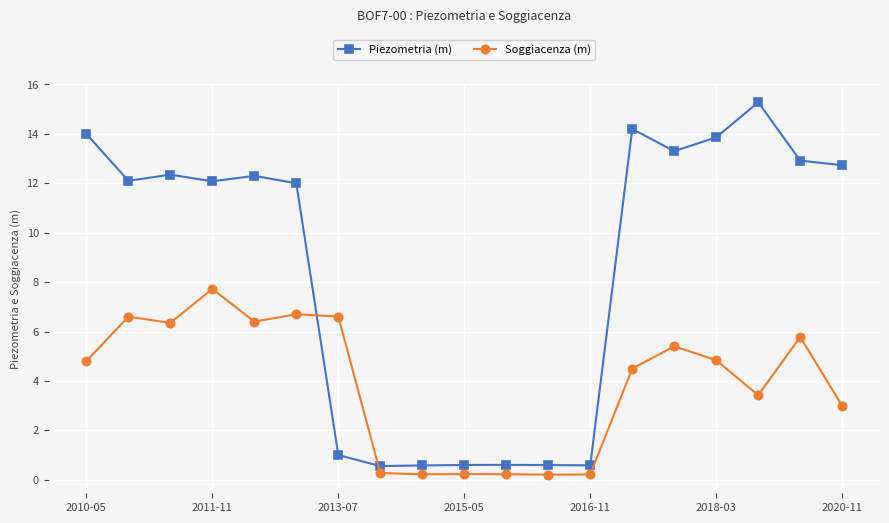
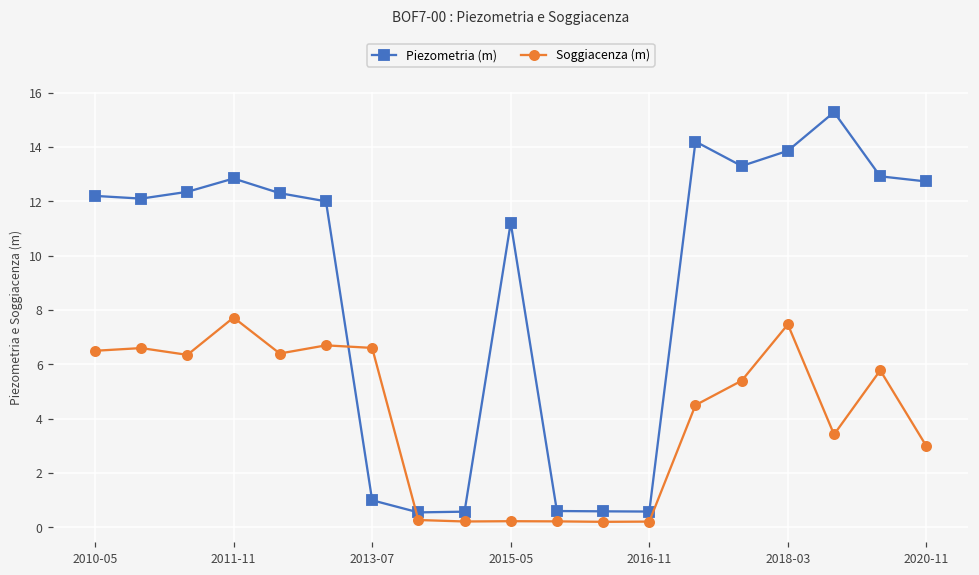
Piezometria (m), 2010-05: 14.0 -> 12.2
Soggiacenza (m), 2010-05: 4.8 -> 6.5
Piezometria (m), 2011-11: 12.1 -> 12.8
Piezometria (m), 2015-05: 0.6 -> 11.2
Soggiacenza (m), 2018-03: 4.8 -> 7.5
